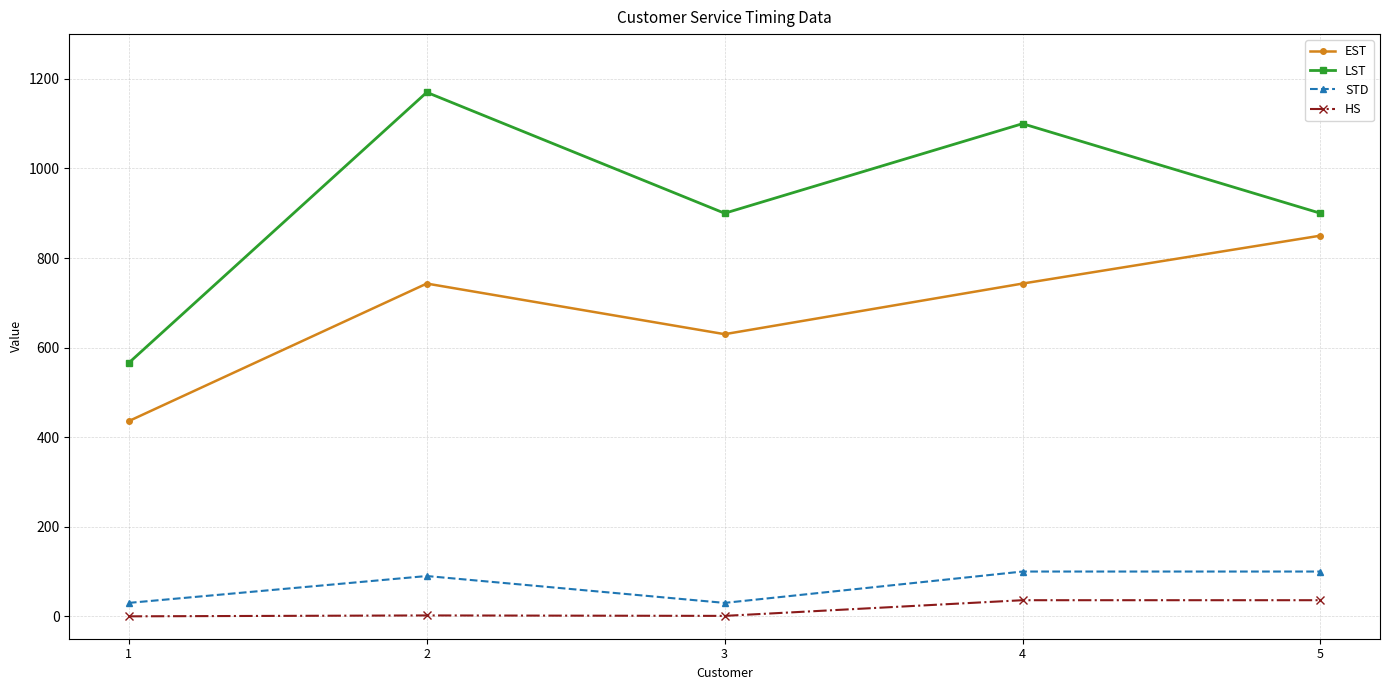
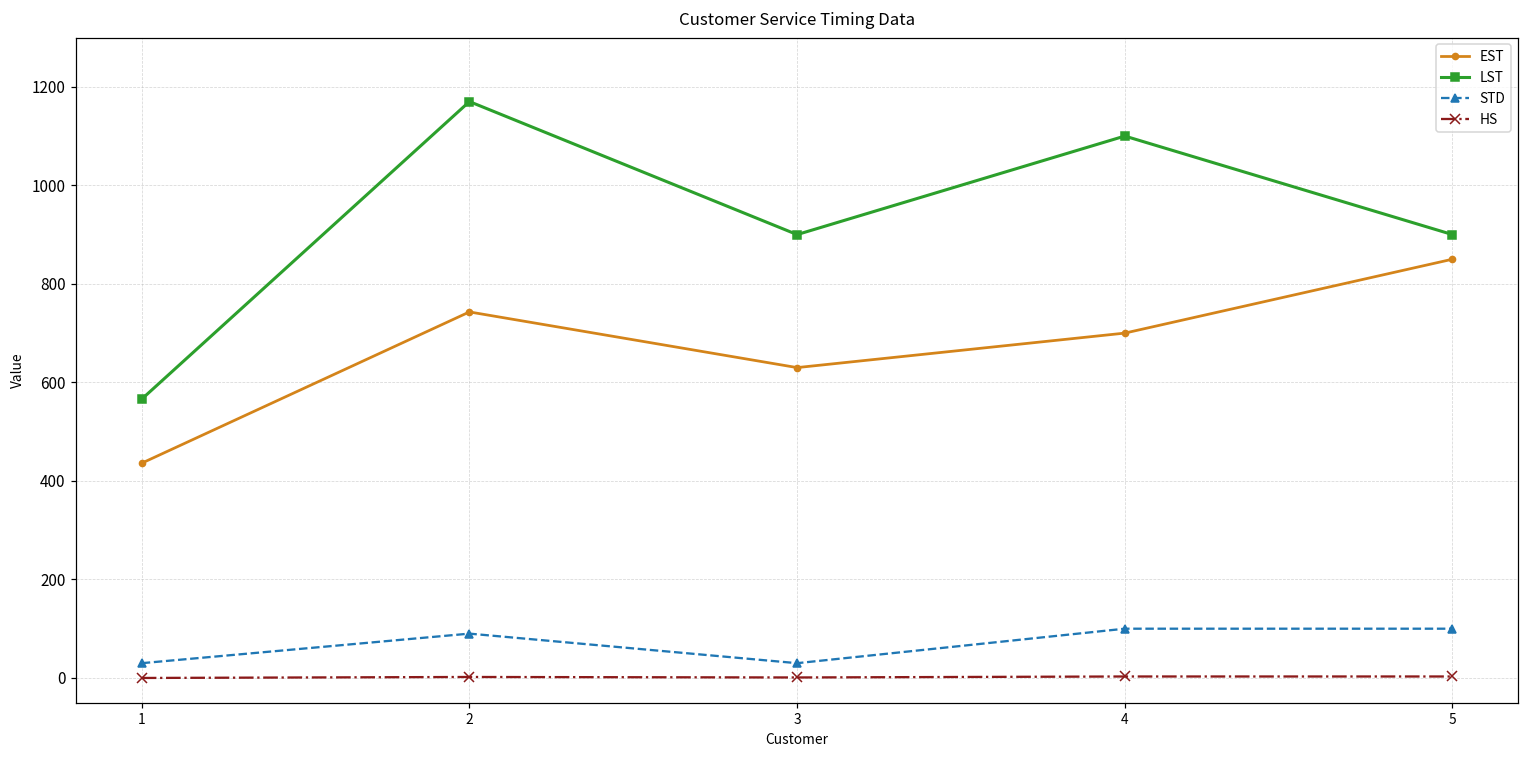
EST, 4: 740 -> 700
HS, 4: 40 -> 0
HS, 5: 40 -> 0
